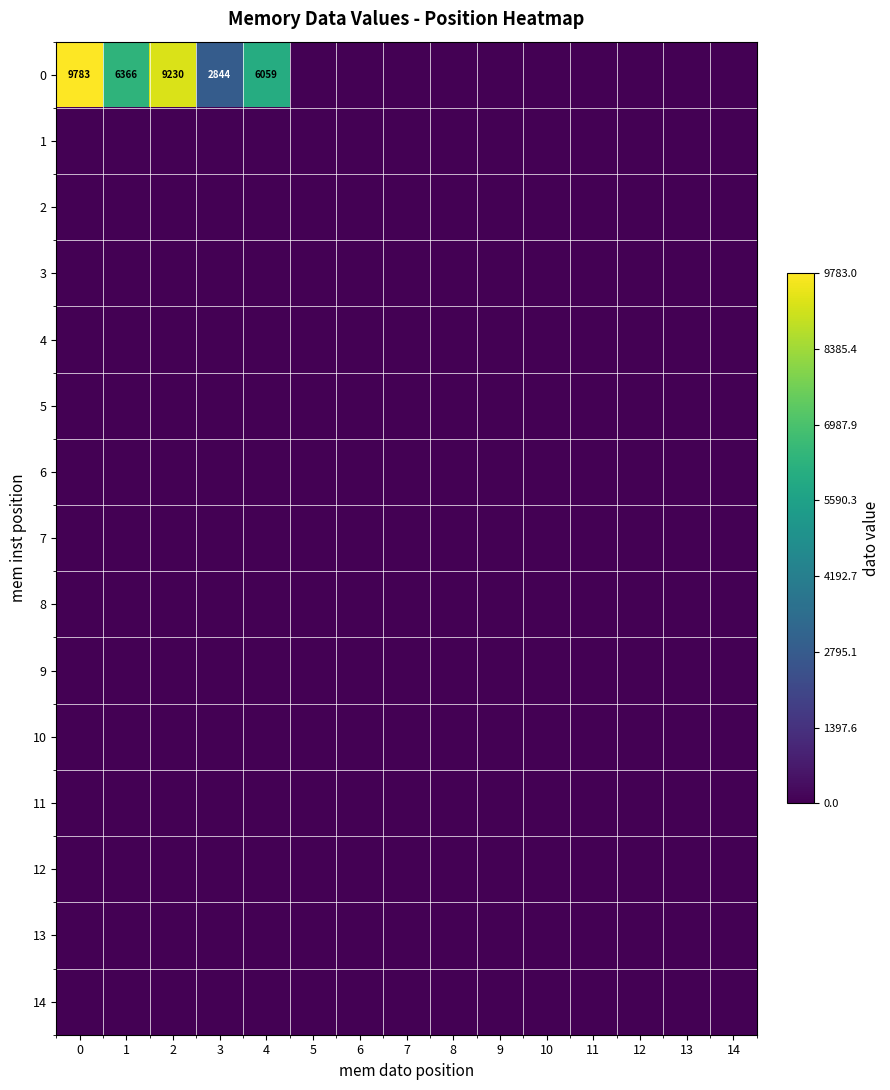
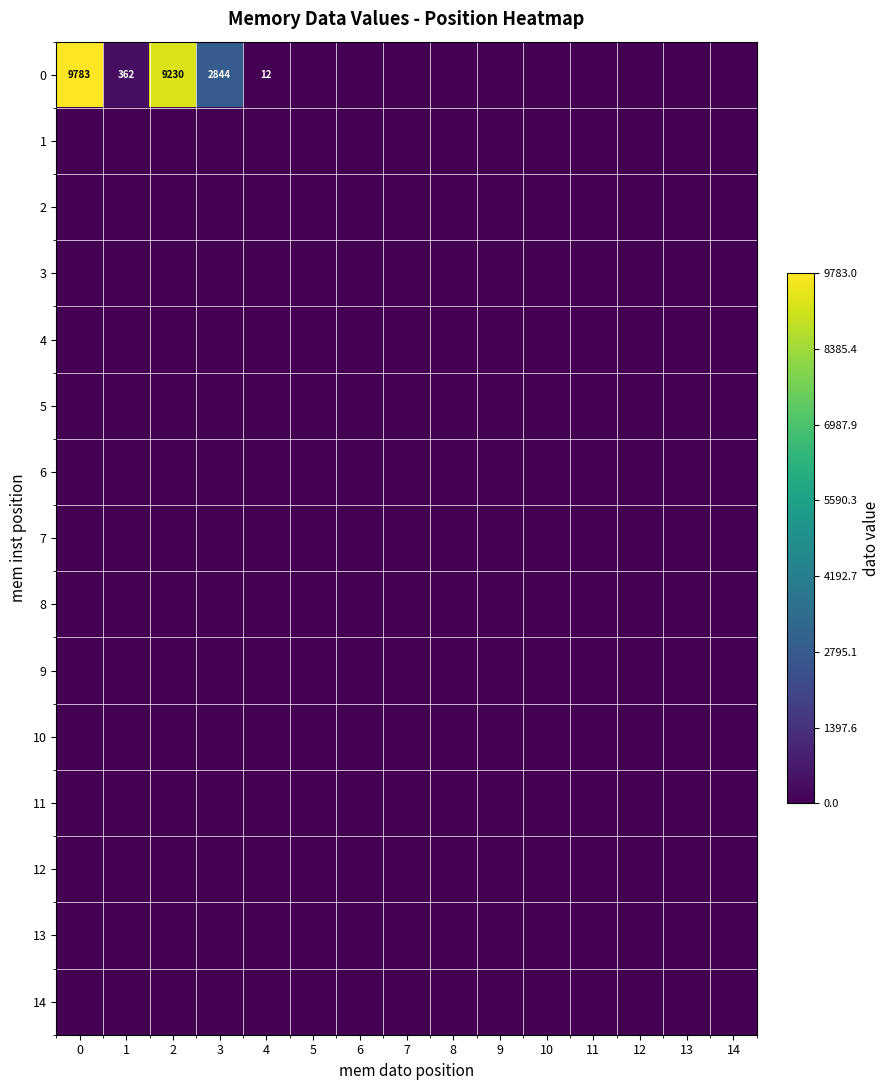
0, 1: 6366 -> 362
0, 4: 6059 -> 12
